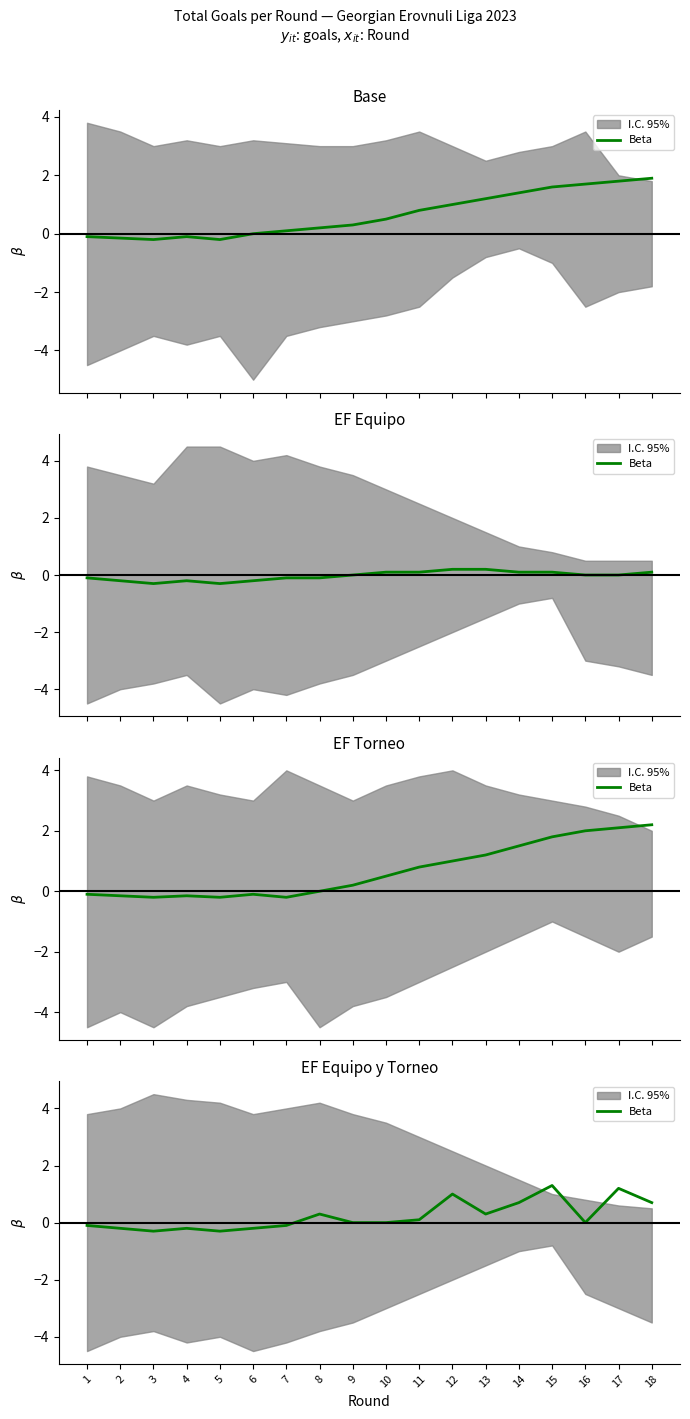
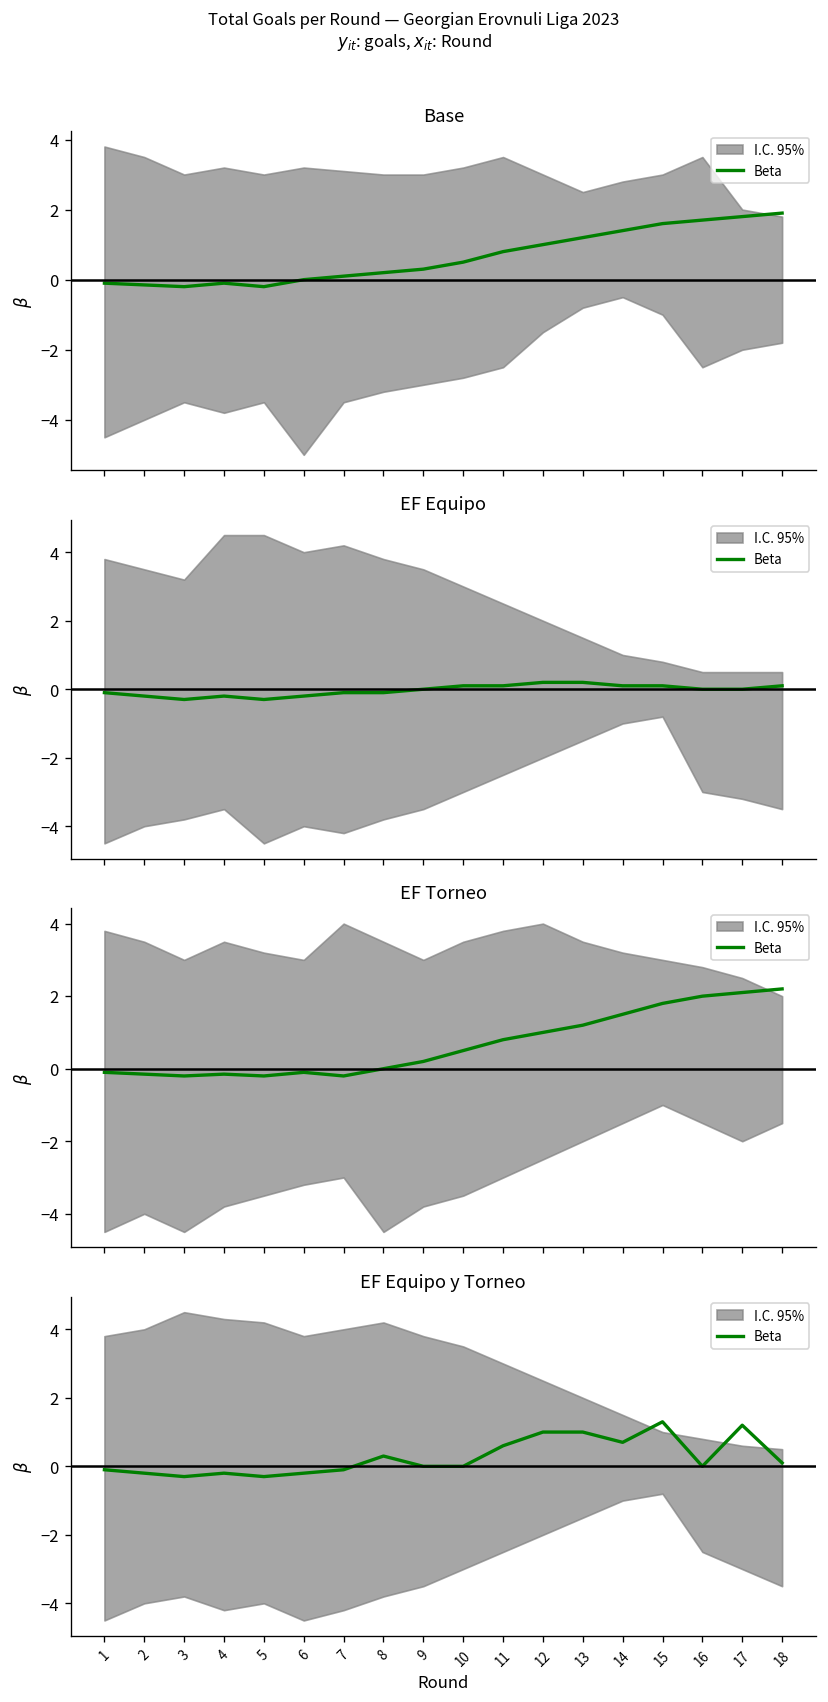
EF Equipo y Torneo, Beta, 11: 0.1 -> 0.6
EF Equipo y Torneo, Beta, 13: 0.3 -> 1.0
EF Equipo y Torneo, Beta, 18: 0.7 -> 0.1
